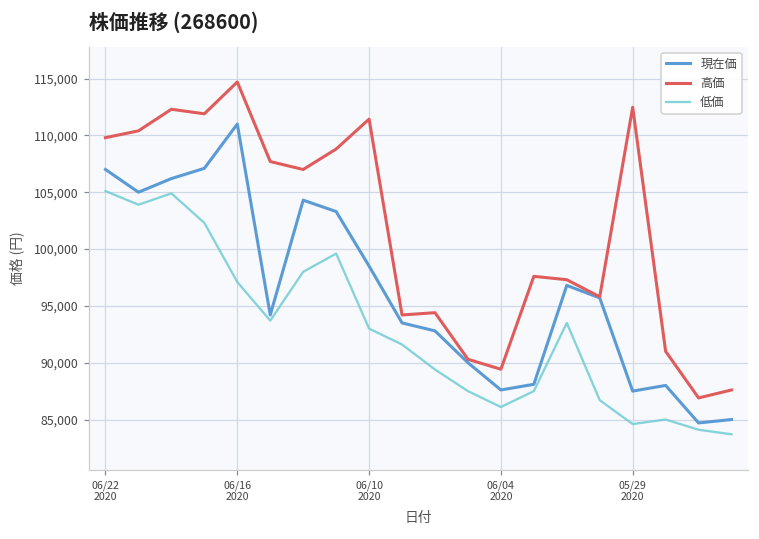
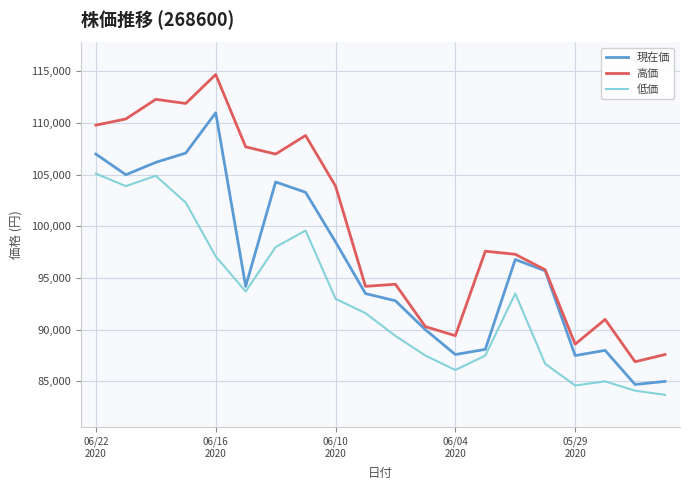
高価, 06/10 2020: 111,400 -> 103,900
高価, 05/29 2020: 112,500 -> 88,600
